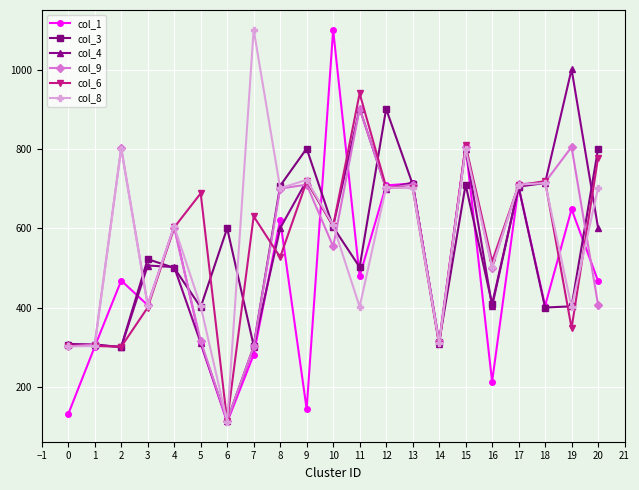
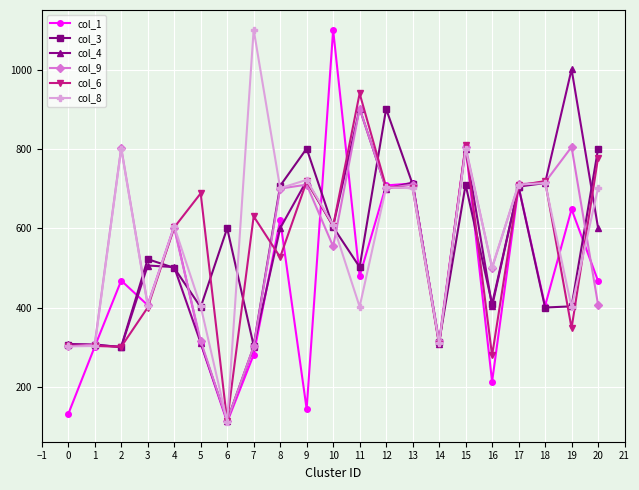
col_6, 16: 520 -> 280
